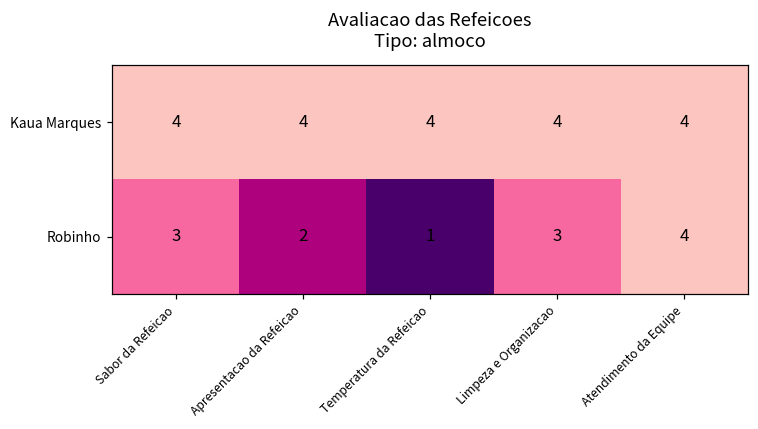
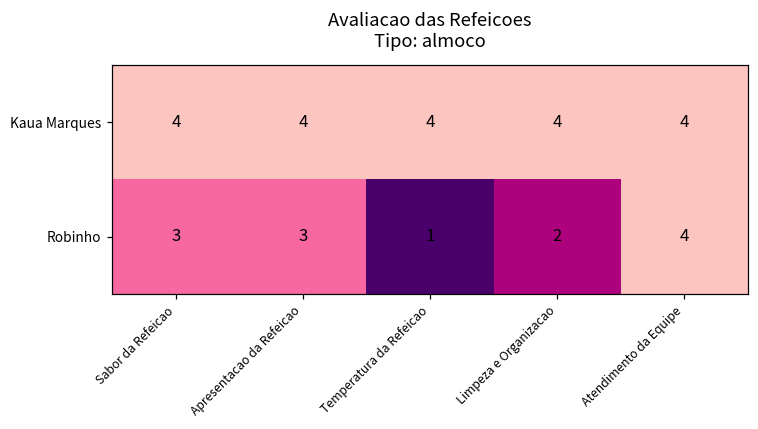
Robinho, Apresentacao da Refeicao: 2 -> 3
Robinho, Limpeza e Organizacao: 3 -> 2
